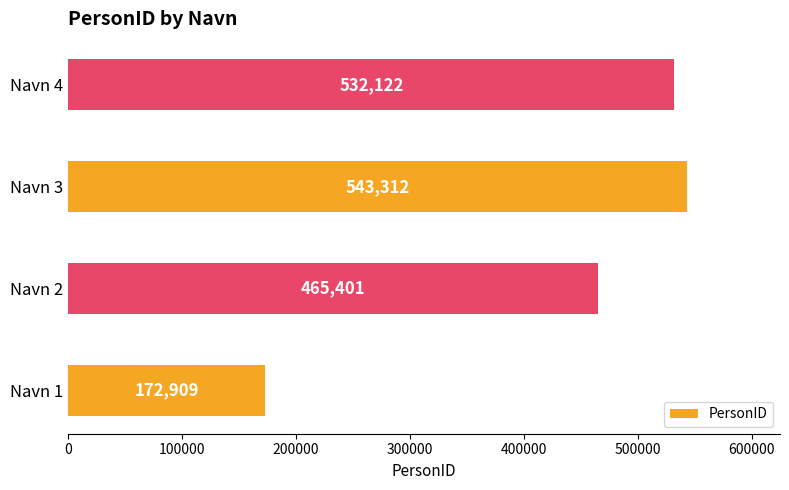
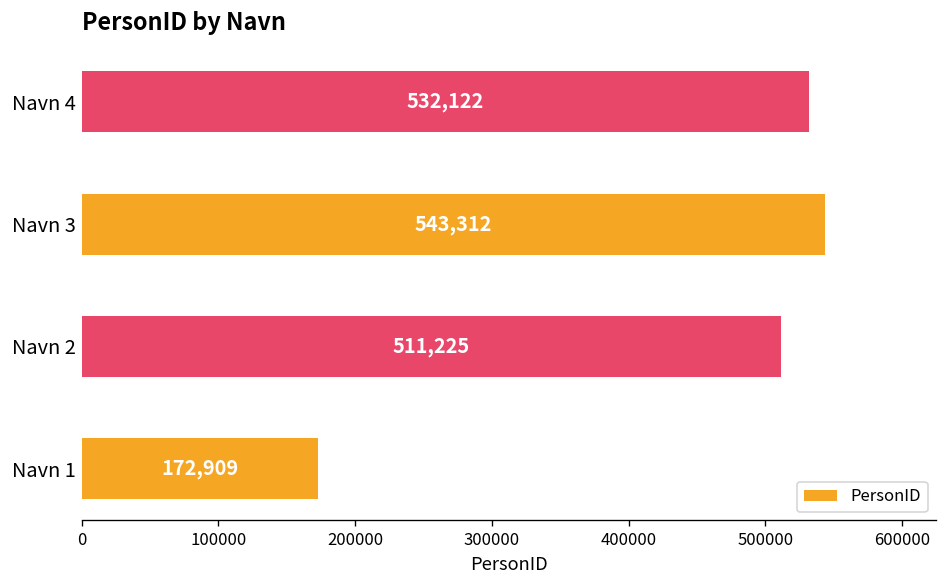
Navn 2: 465,401 -> 511,225
